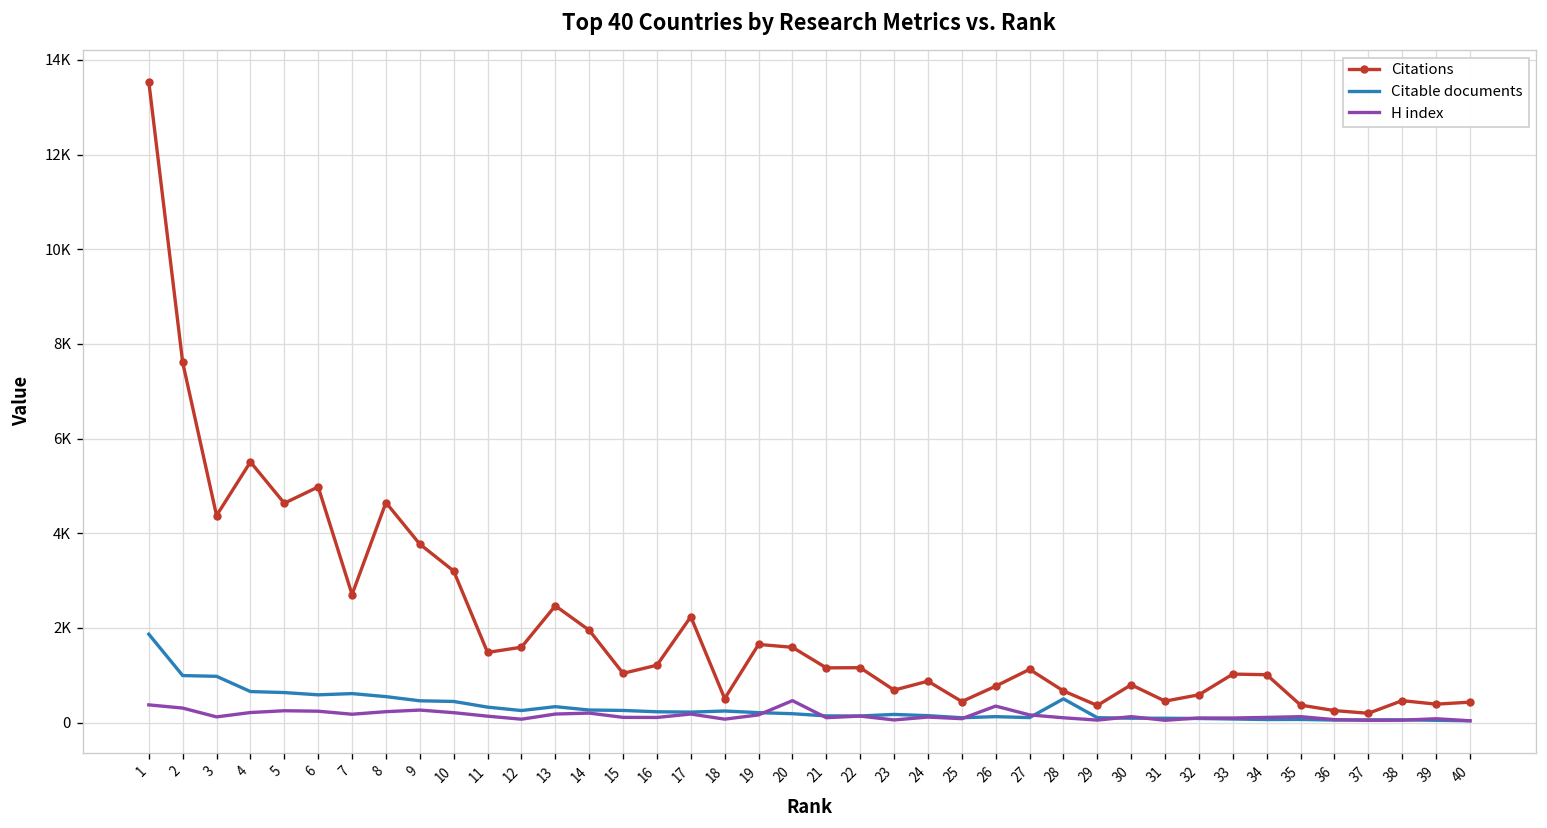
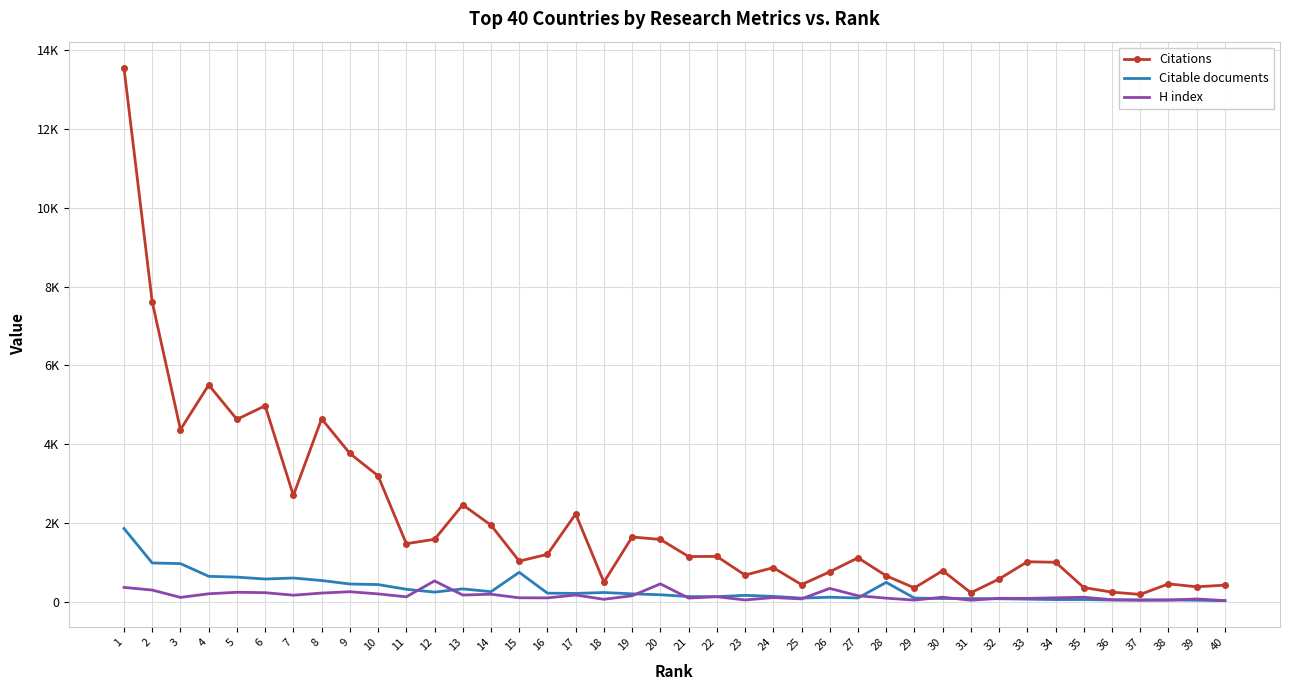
H index, 12: 100 -> 500
Citable documents, 15: 300 -> 800
Citations, 31: 500 -> 200
